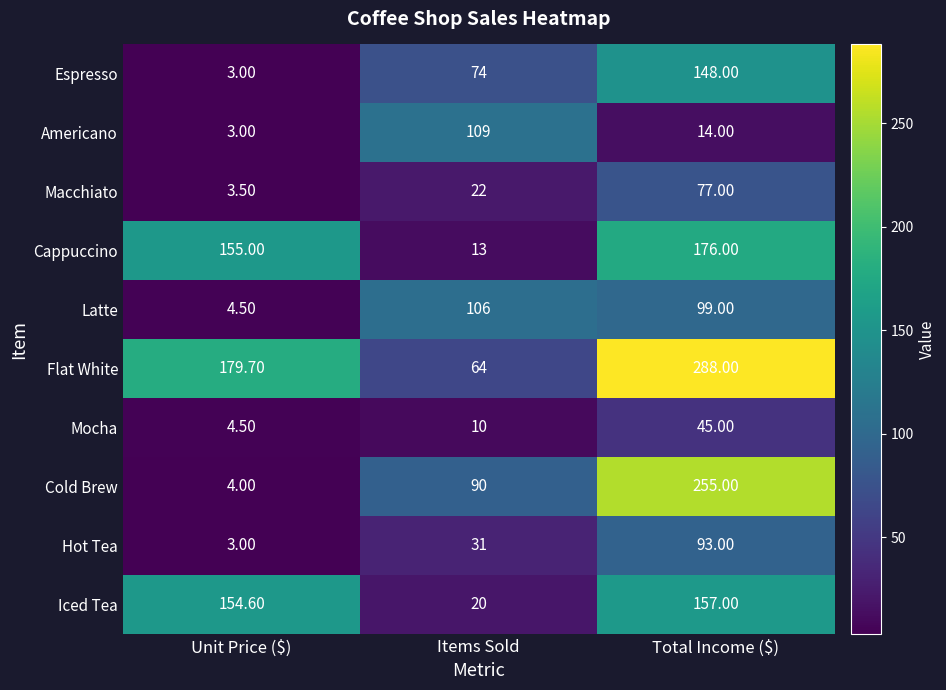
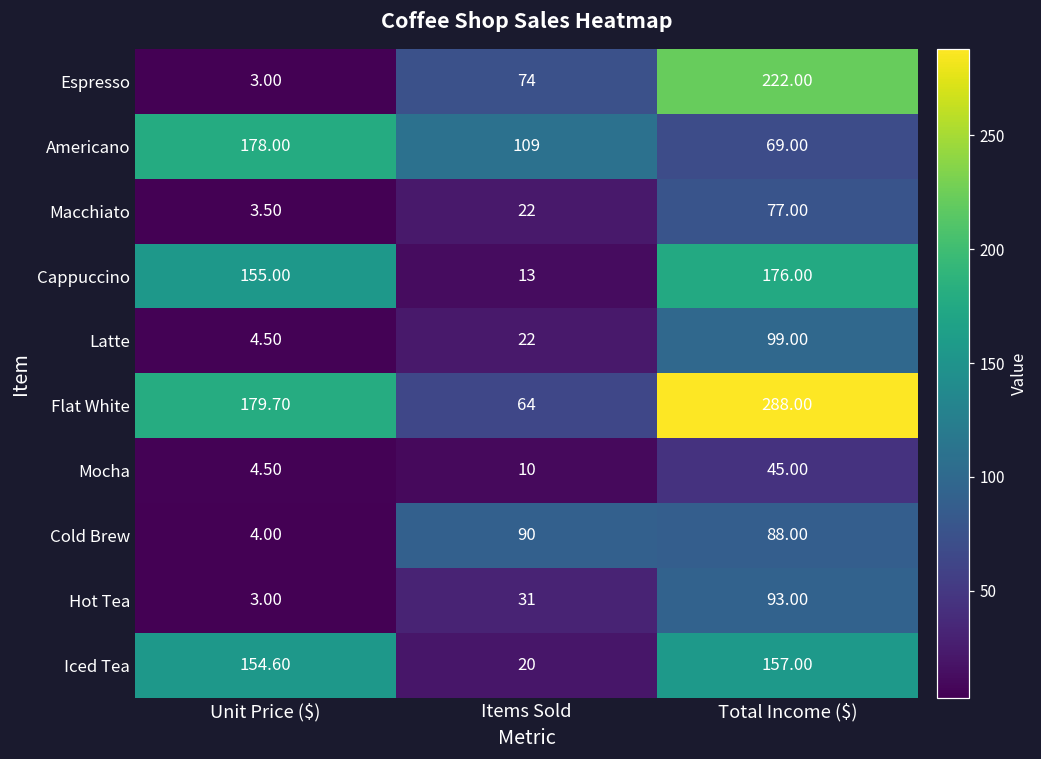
Espresso, Total Income ($): 148.00 -> 222.00
Americano, Unit Price ($): 3.00 -> 178.00
Americano, Total Income ($): 14.00 -> 69.00
Latte, Items Sold: 106 -> 22
Cold Brew, Total Income ($): 255.00 -> 88.00
